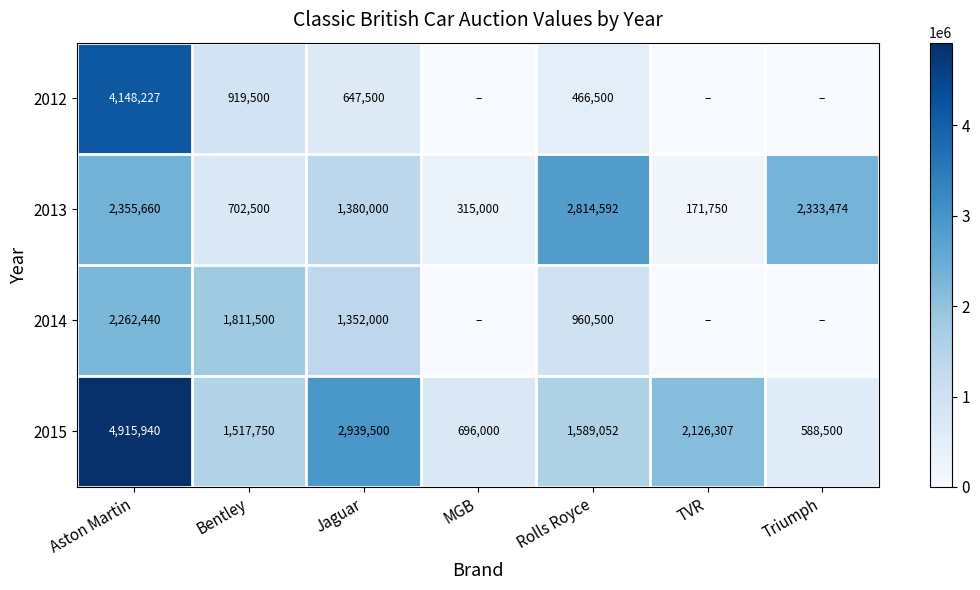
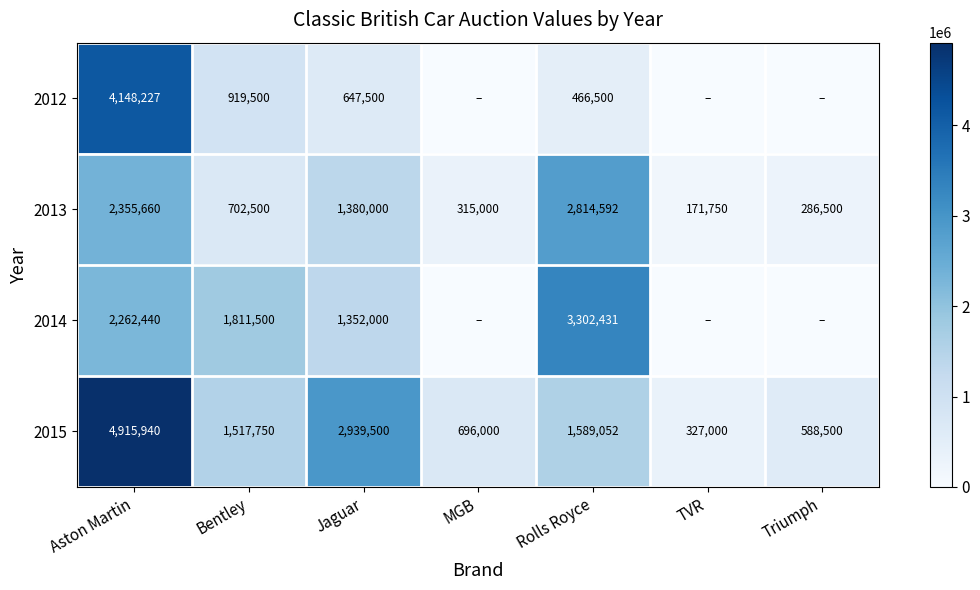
2013, Triumph: 2,333,474 -> 286,500
2014, Rolls Royce: 960,500 -> 3,302,431
2015, TVR: 2,126,307 -> 327,000
